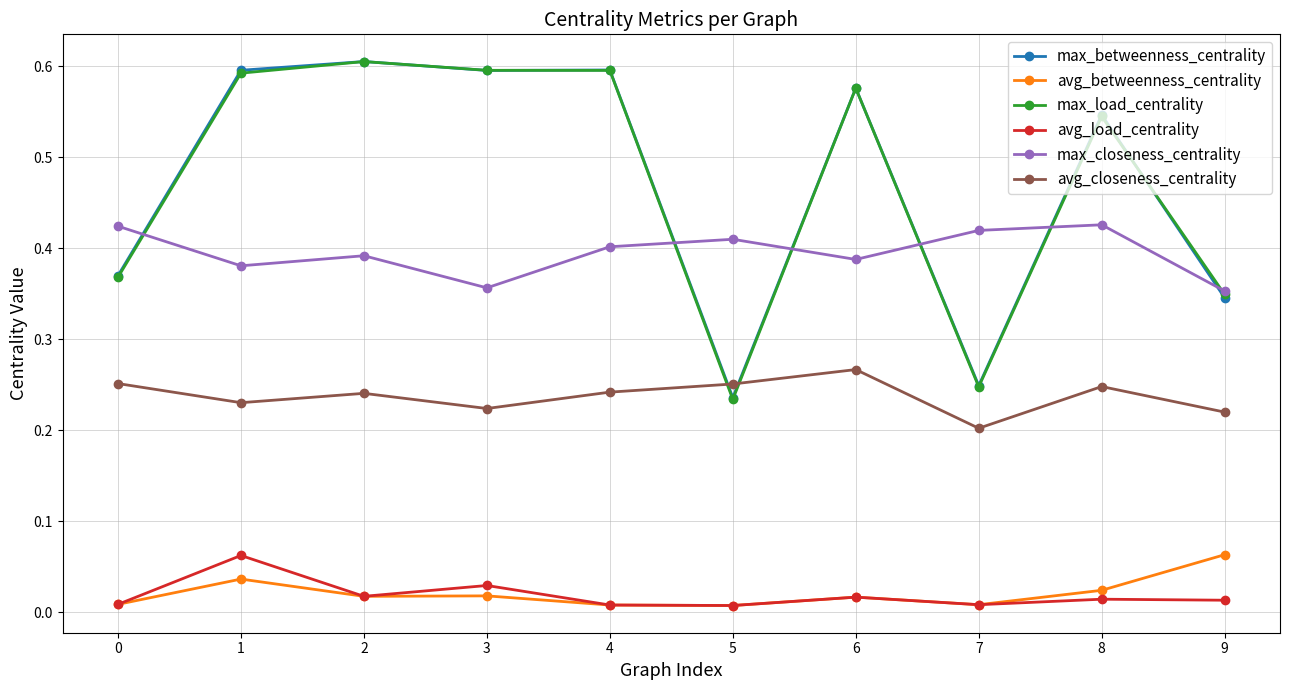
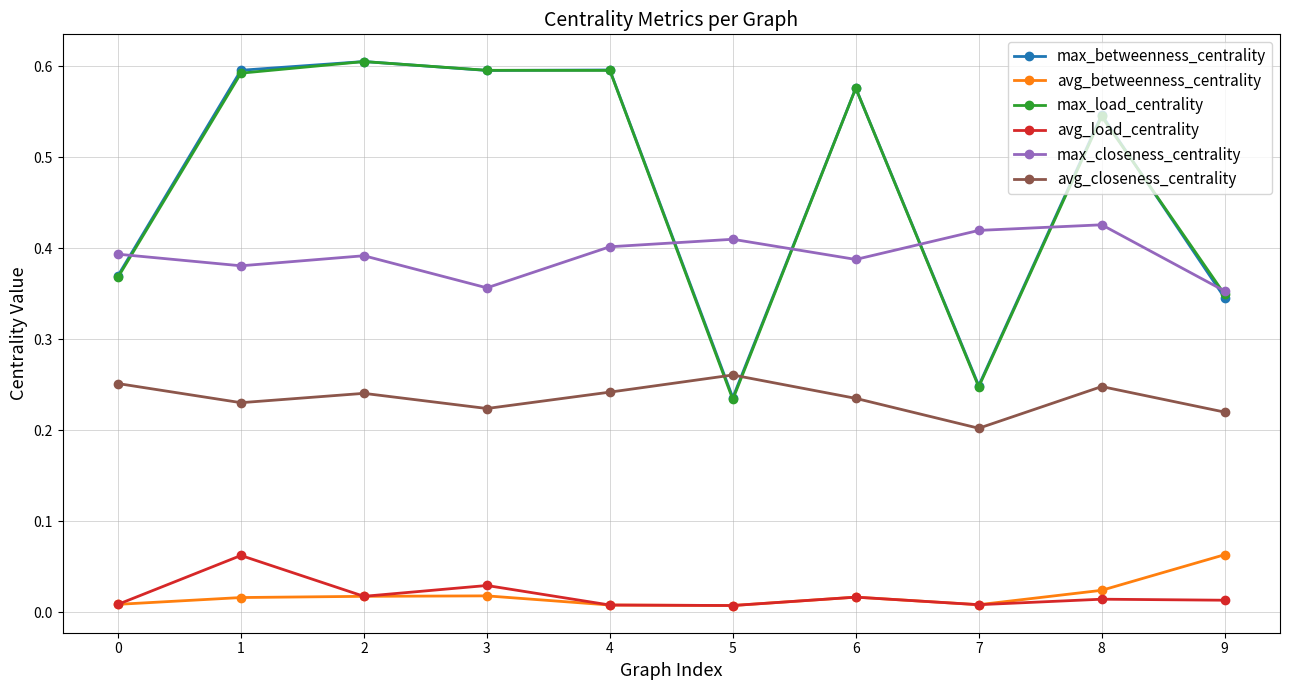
max_closeness_centrality, 0: 0.42 -> 0.39
avg_betweenness_centrality, 1: 0.04 -> 0.02
avg_closeness_centrality, 5: 0.25 -> 0.26
avg_closeness_centrality, 6: 0.27 -> 0.23
